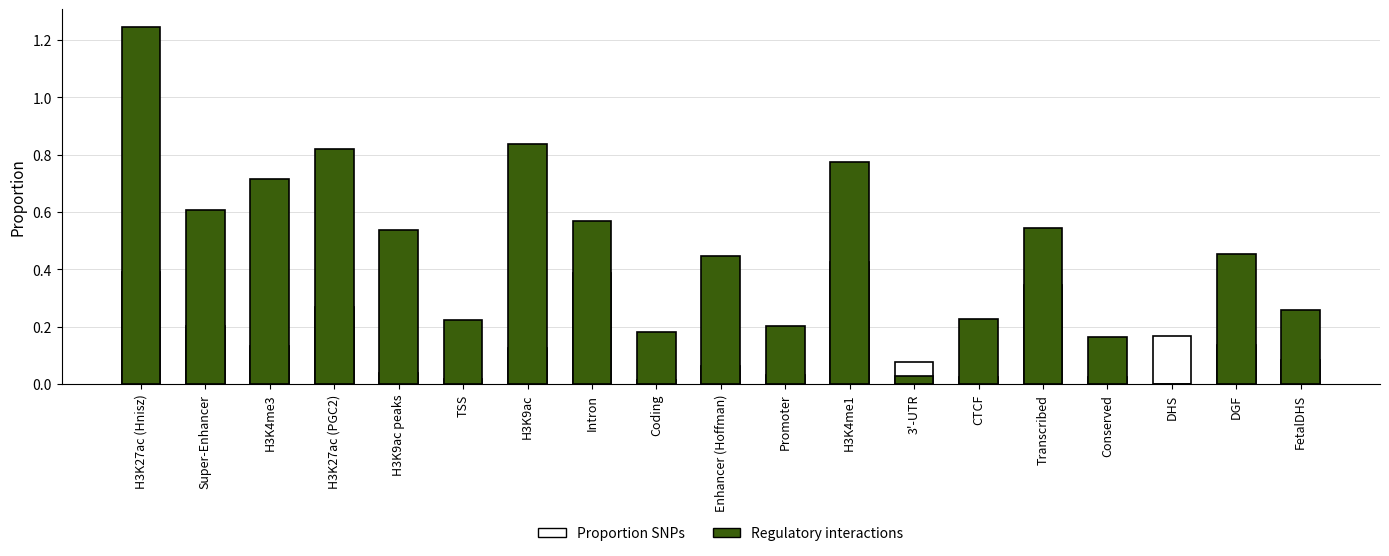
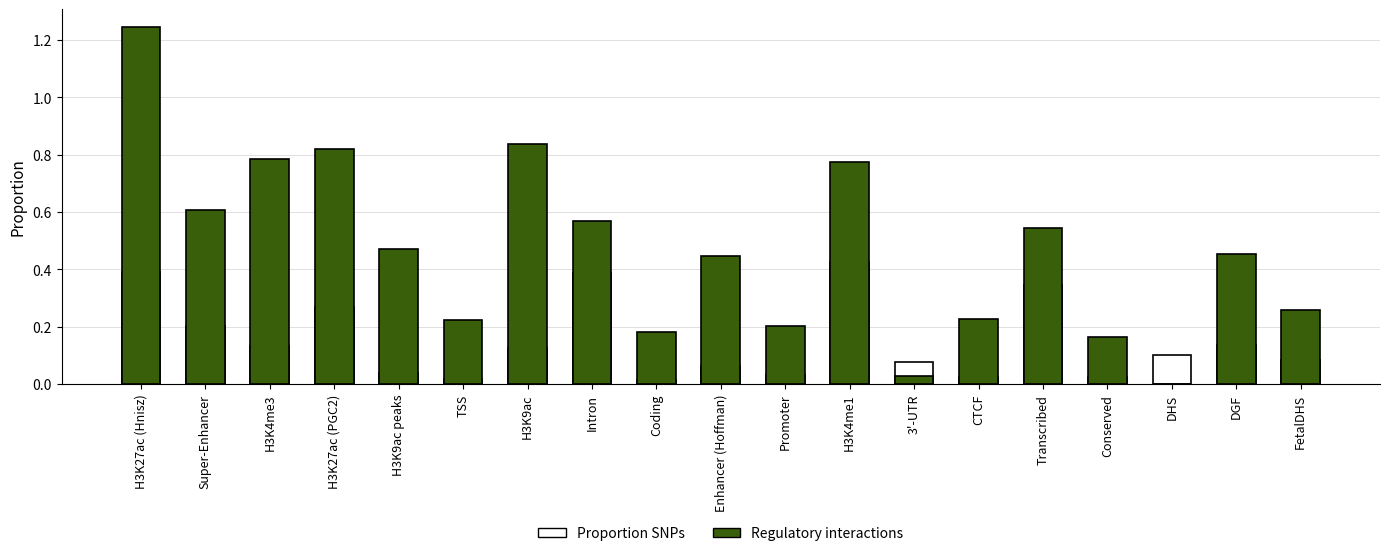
Regulatory interactions, H3K4me3: 0.72 -> 0.79
Regulatory interactions, H3K9ac peaks: 0.54 -> 0.47
Proportion SNPs, DHS: 0.17 -> 0.10
